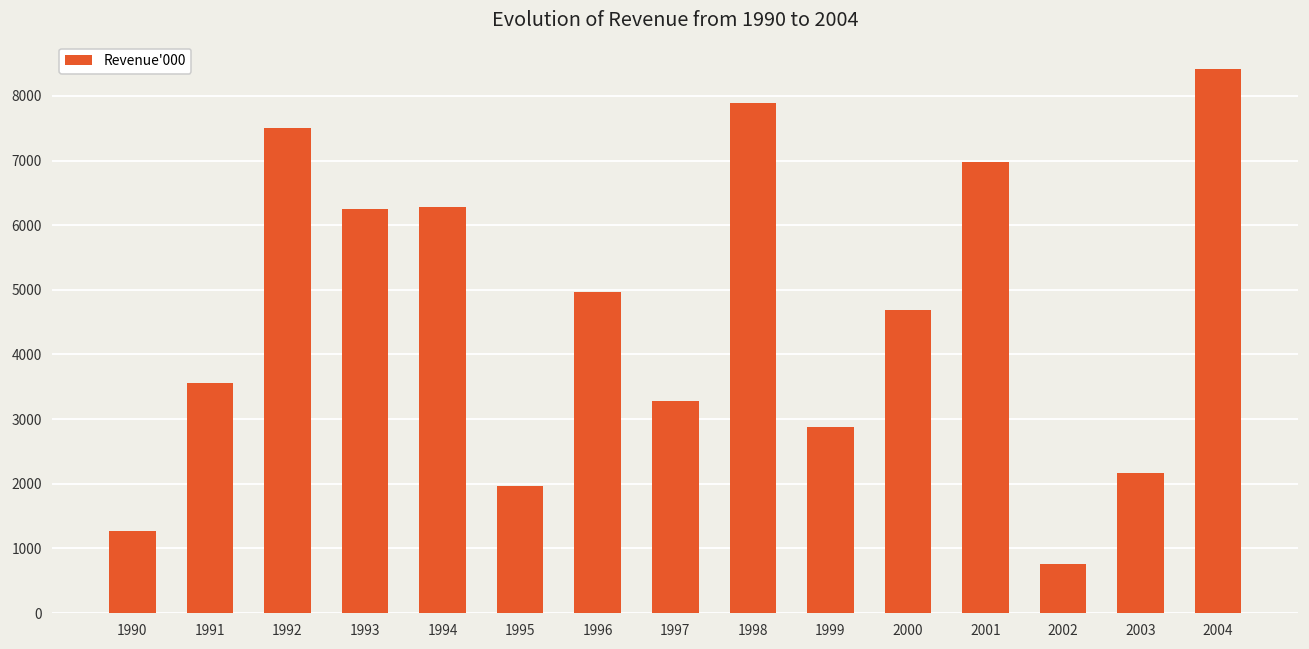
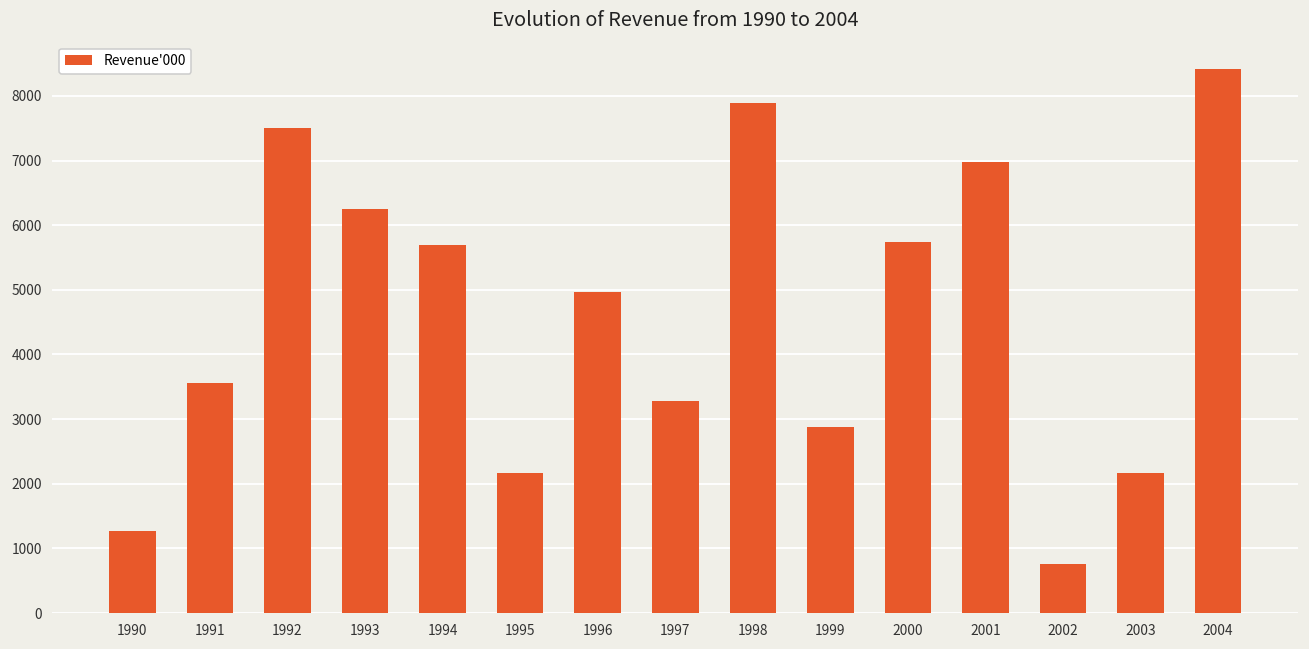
1994: 6300 -> 5700
1995: 2000 -> 2200
2000: 4700 -> 5700
